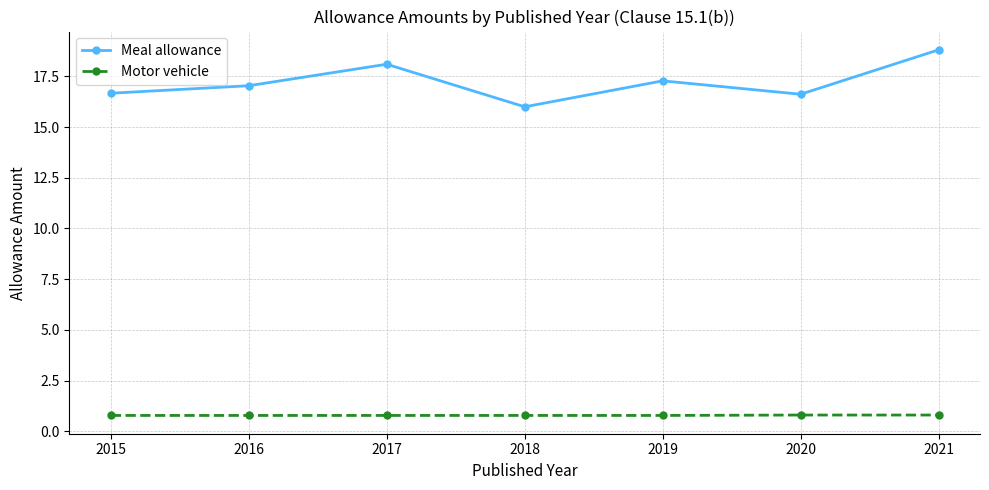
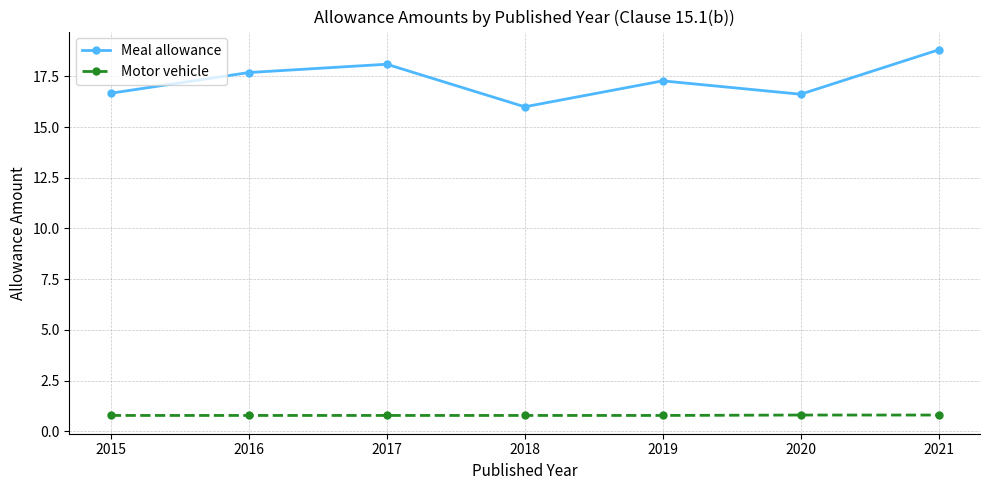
Meal allowance, 2016: 17.0 -> 17.7
